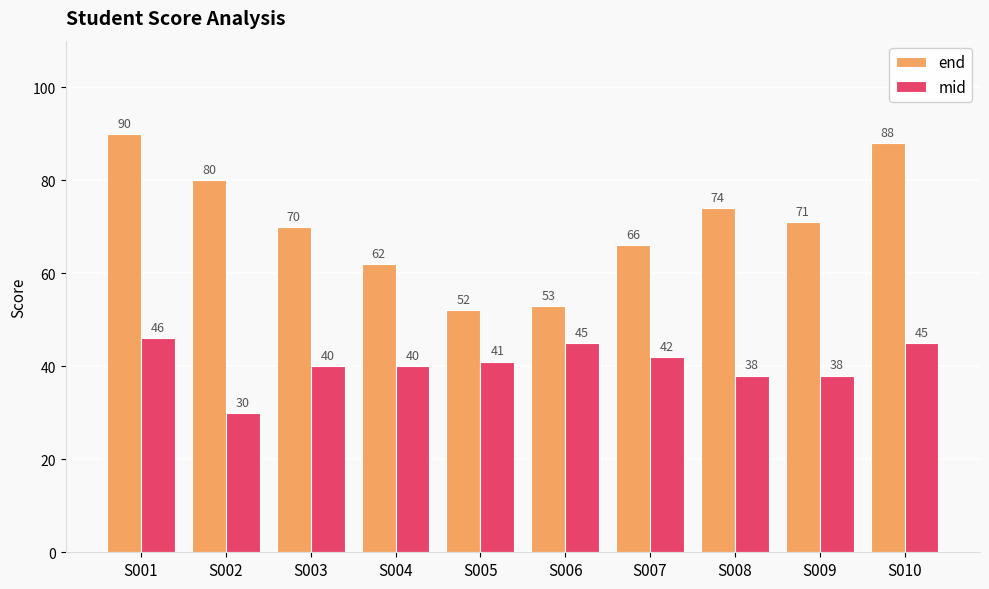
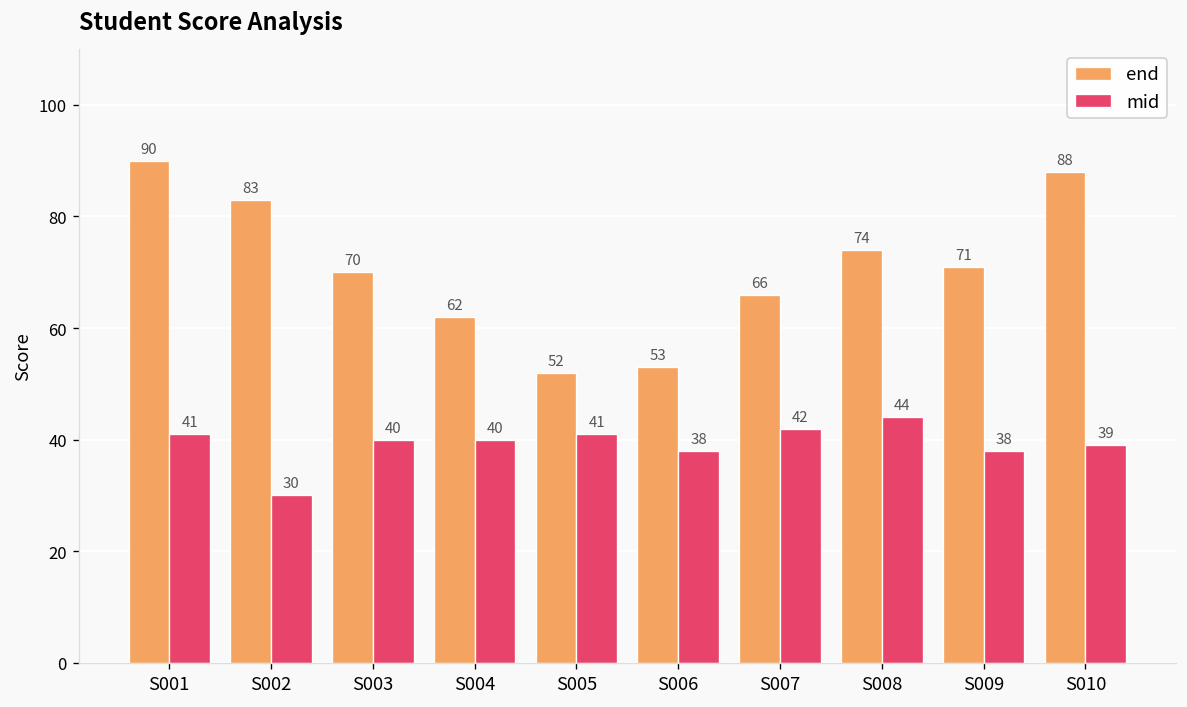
mid, S001: 46 -> 41
end, S002: 80 -> 83
mid, S006: 45 -> 38
mid, S008: 38 -> 44
mid, S010: 45 -> 39
